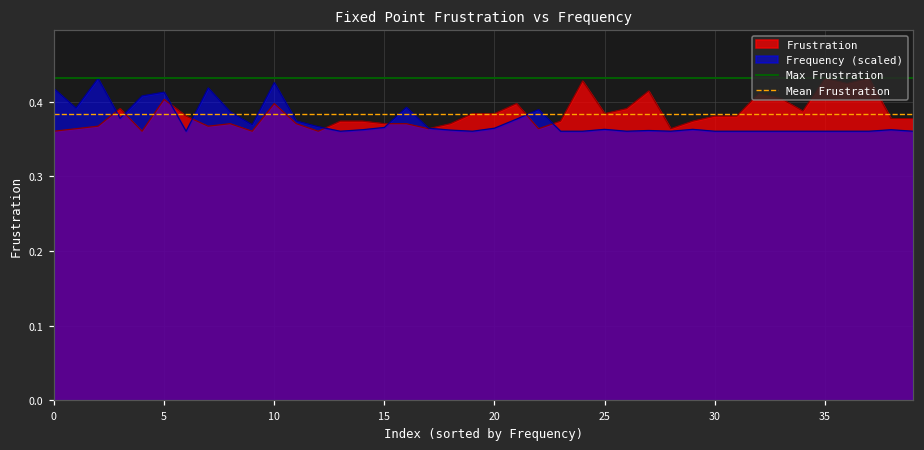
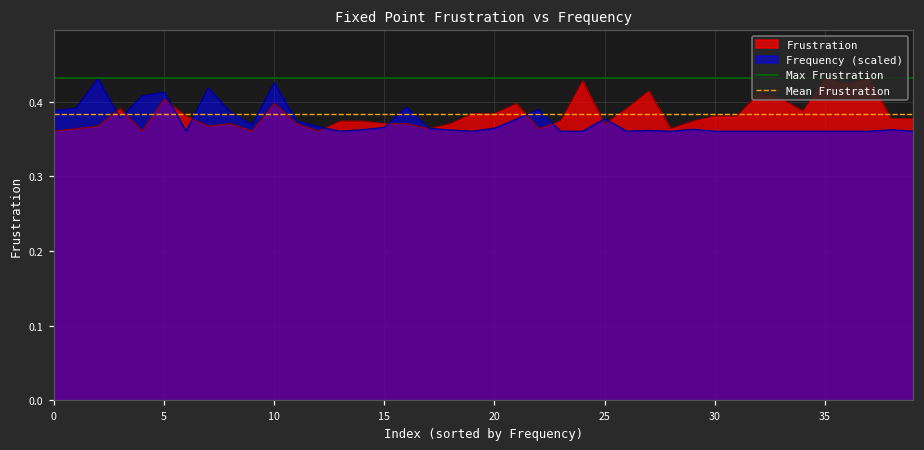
Frequency (scaled), 0: 0.42 -> 0.39
Frustration, 25: 0.38 -> 0.37
Frequency (scaled), 25: 0.36 -> 0.38
